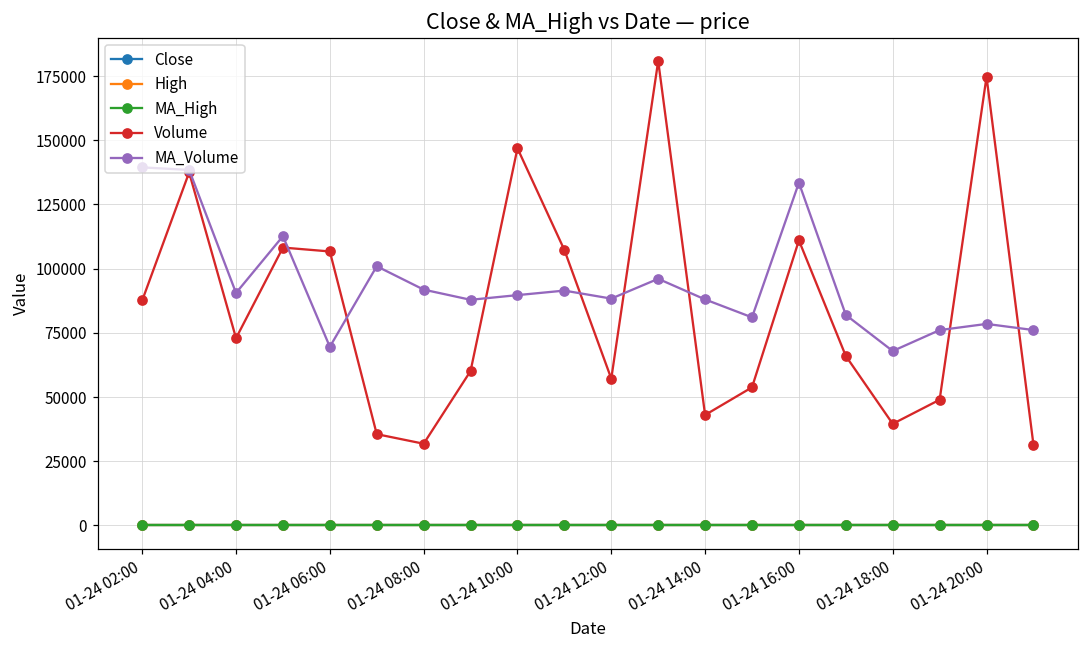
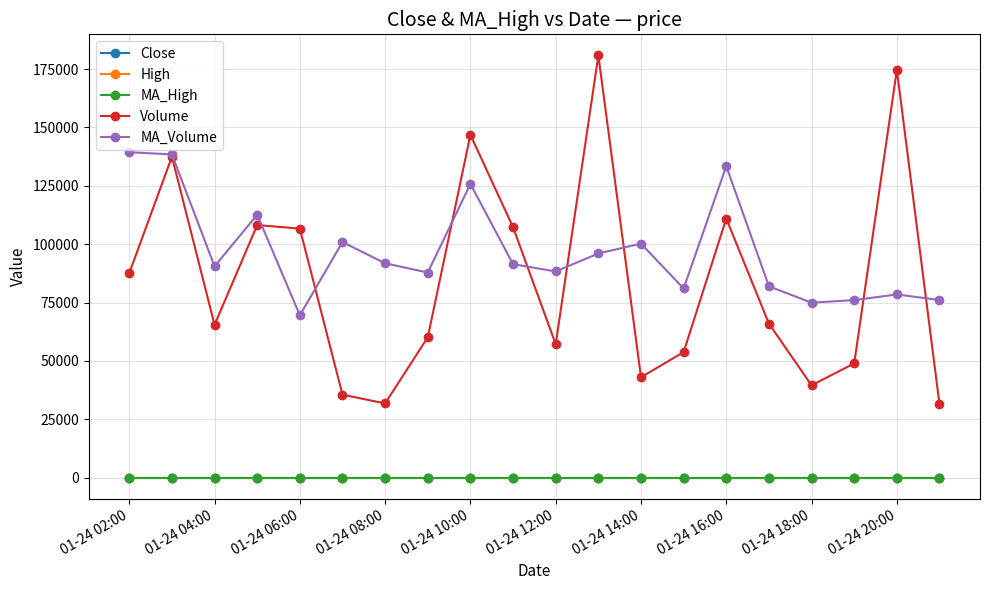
Volume, 01-24 04:00: 73000 -> 65000
MA_Volume, 01-24 10:00: 90000 -> 126000
MA_Volume, 01-24 14:00: 88000 -> 100000
MA_Volume, 01-24 18:00: 68000 -> 75000
